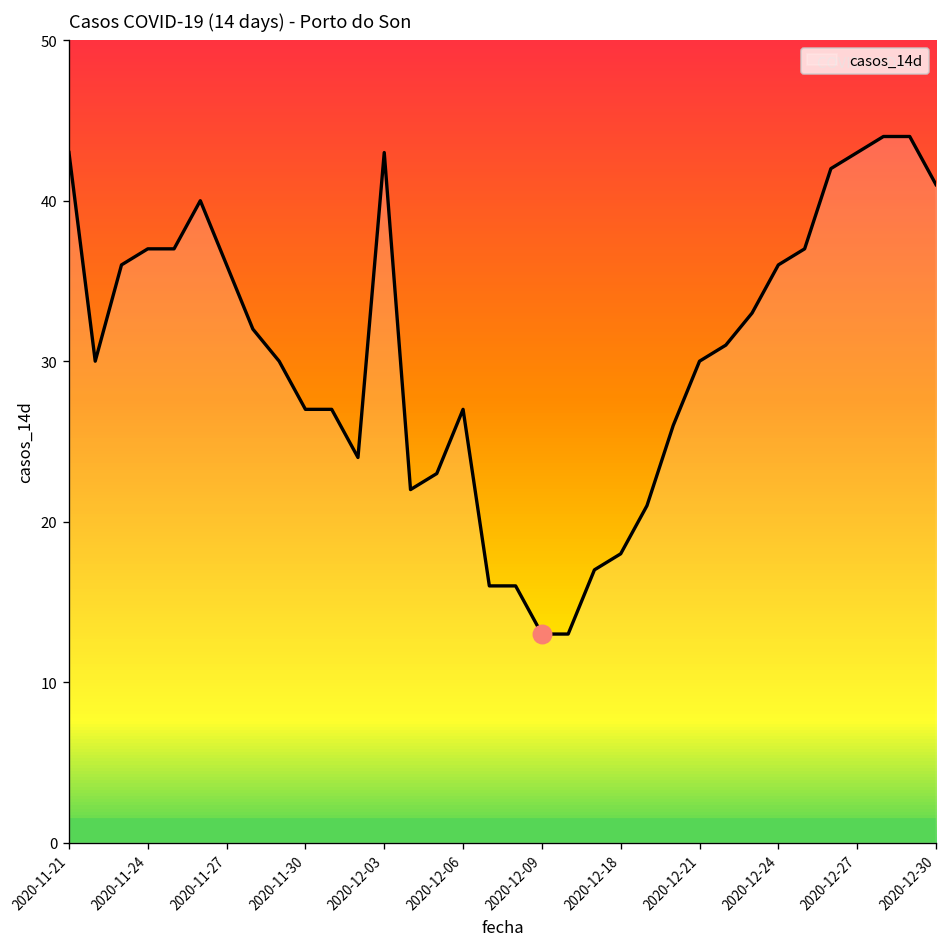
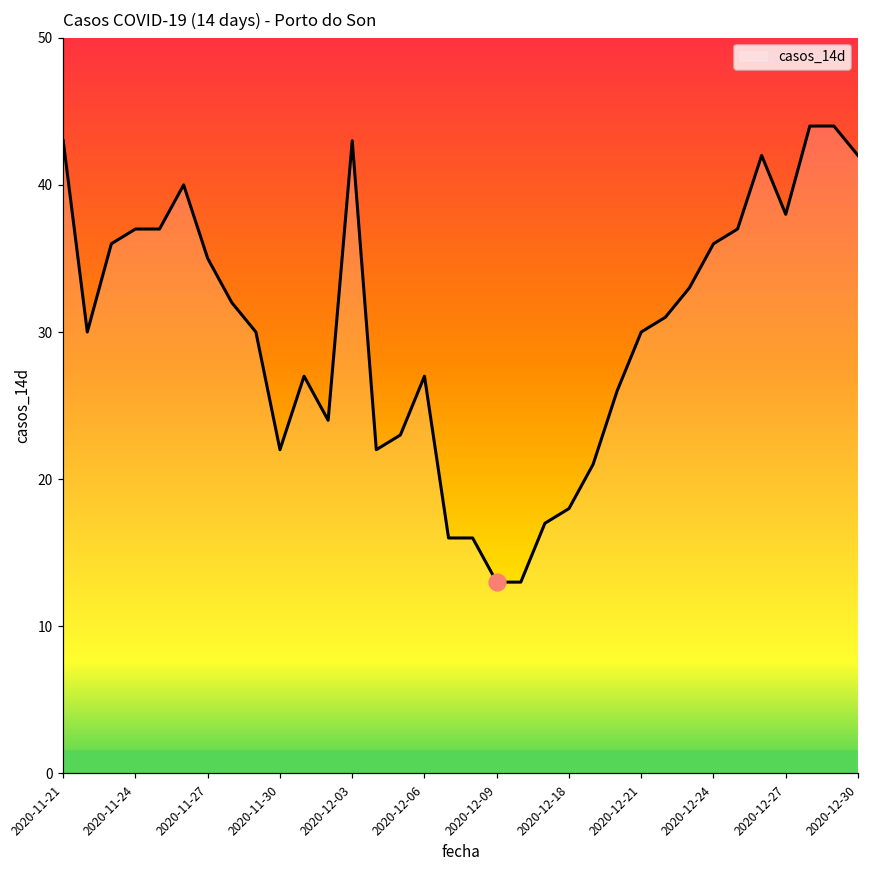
casos_14d, 2020-11-27: 36 -> 35
casos_14d, 2020-11-30: 27 -> 22
casos_14d, 2020-12-27: 43 -> 38
casos_14d, 2020-12-30: 41 -> 42
